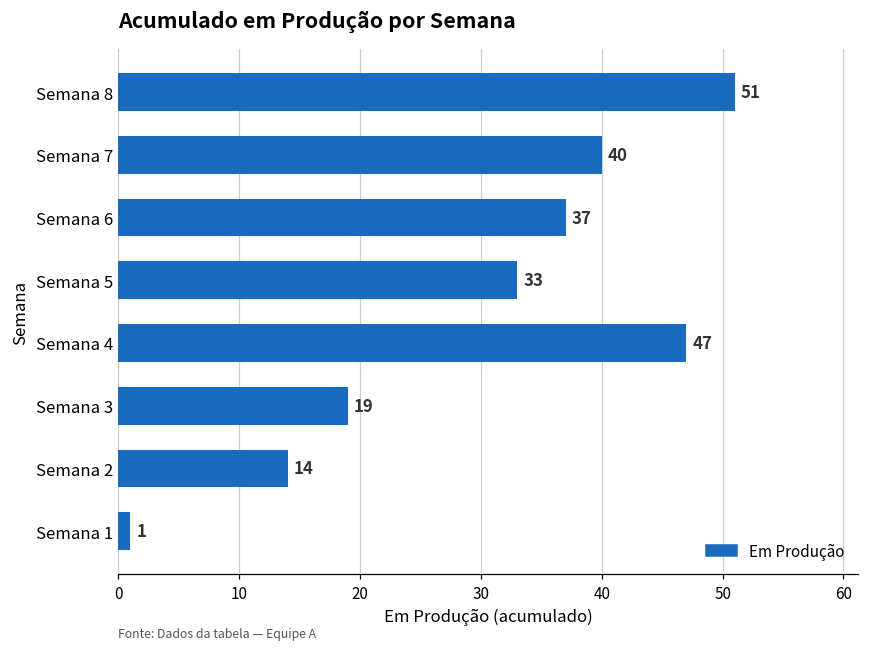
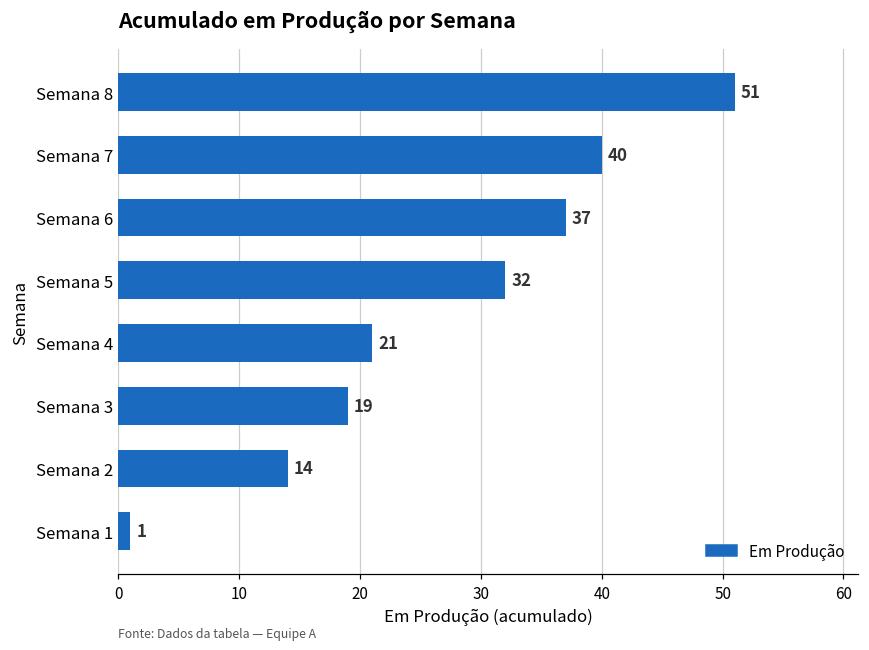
Semana 5: 33 -> 32
Semana 4: 47 -> 21
